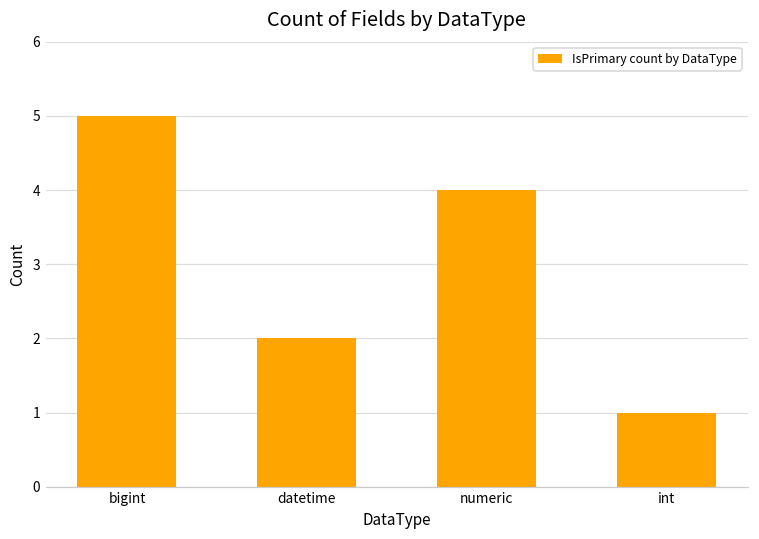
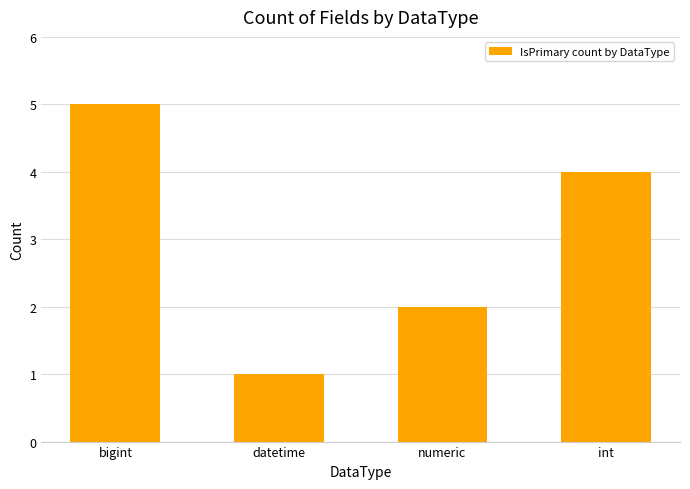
datetime: 2 -> 1
numeric: 4 -> 2
int: 1 -> 4
